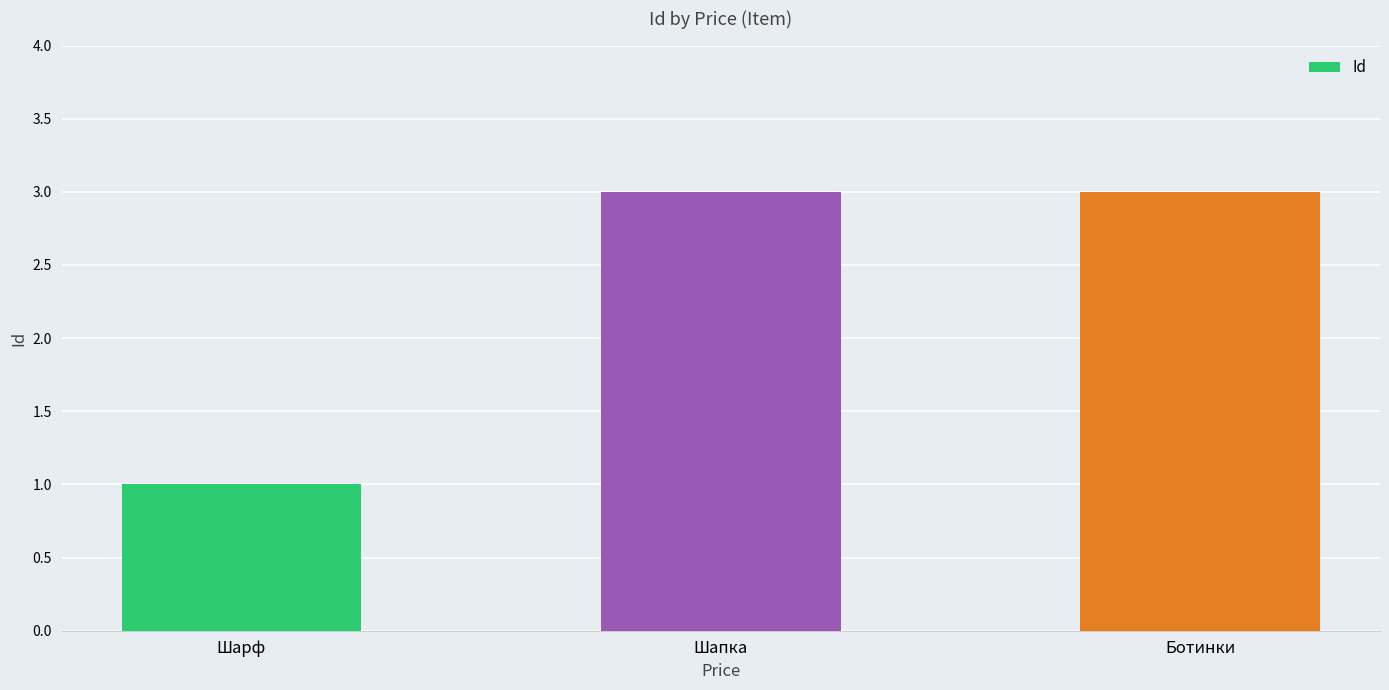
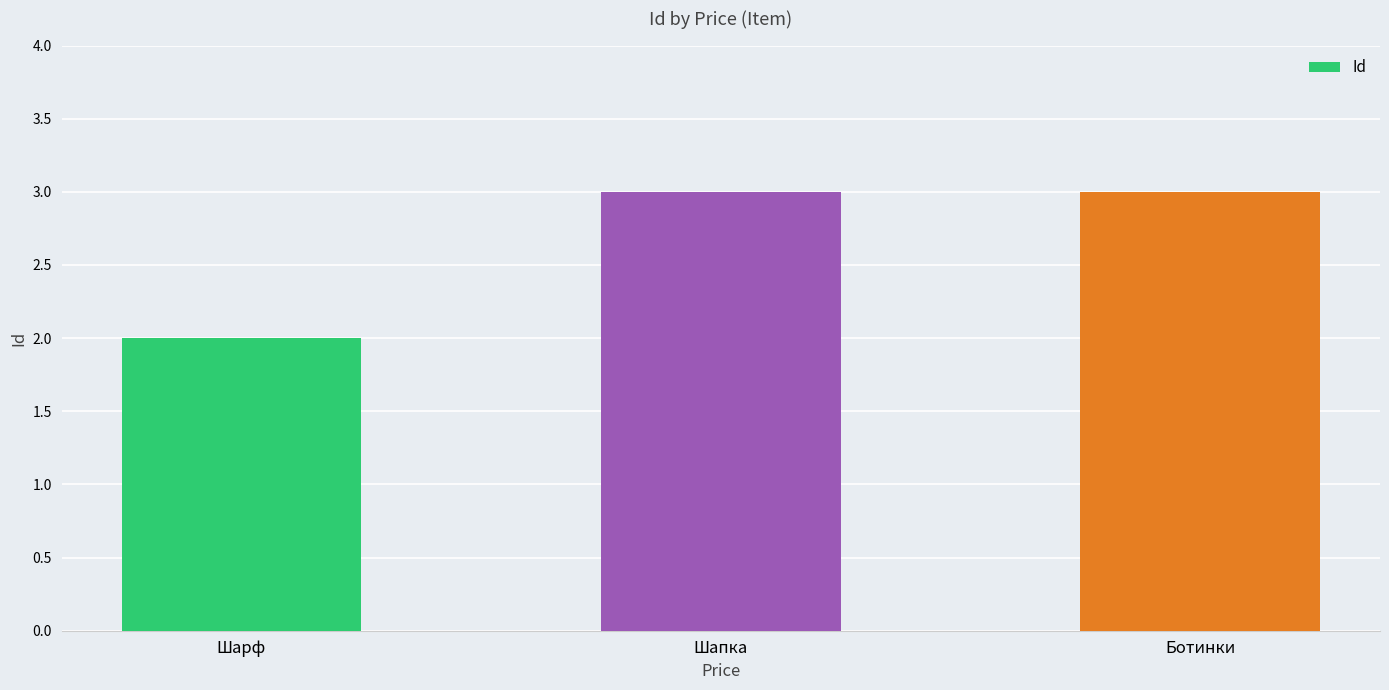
Шарф: 1 -> 2
